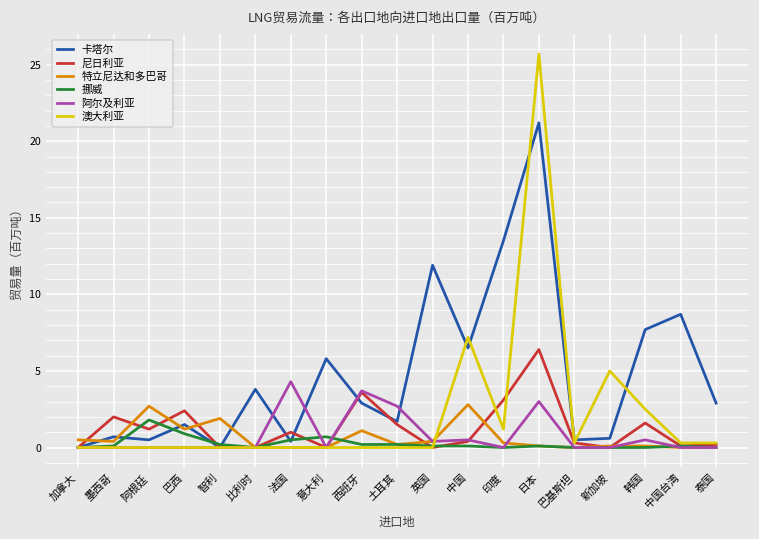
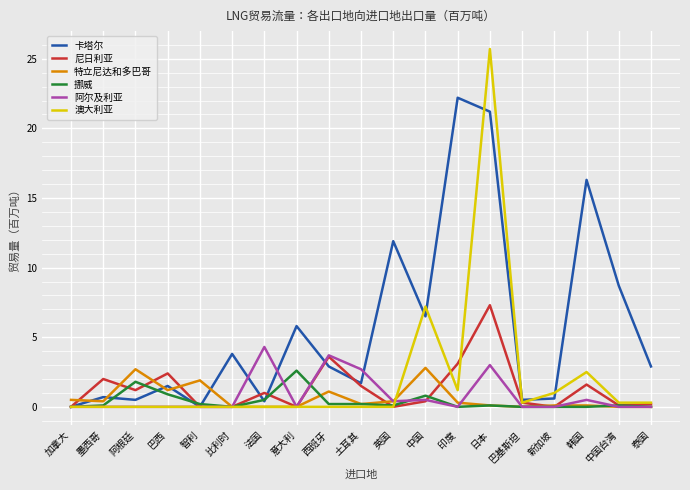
挪威, 意大利: 0.7 -> 2.6
挪威, 中国: 0.1 -> 0.8
卡塔尔, 印度: 13.5 -> 22.2
尼日利亚, 日本: 6.4 -> 7.3
澳大利亚, 新加坡: 5 -> 1
卡塔尔, 韩国: 7.7 -> 16.3
